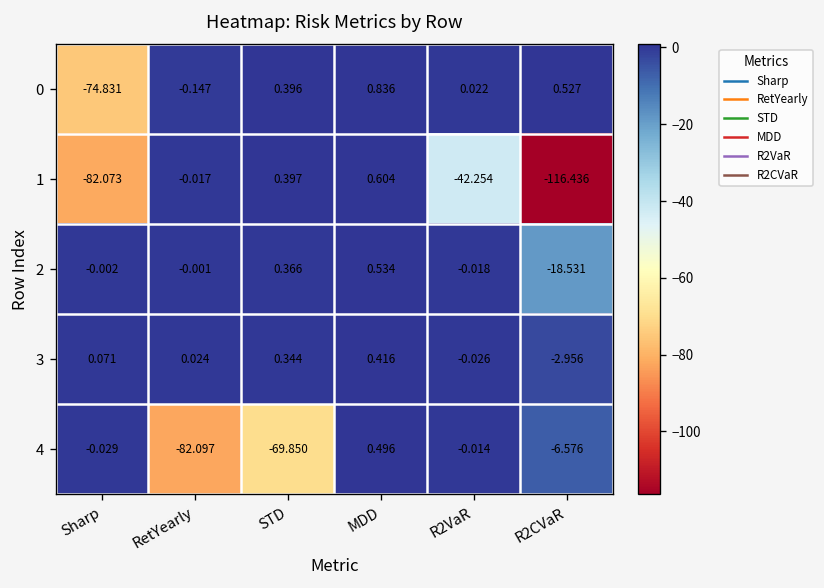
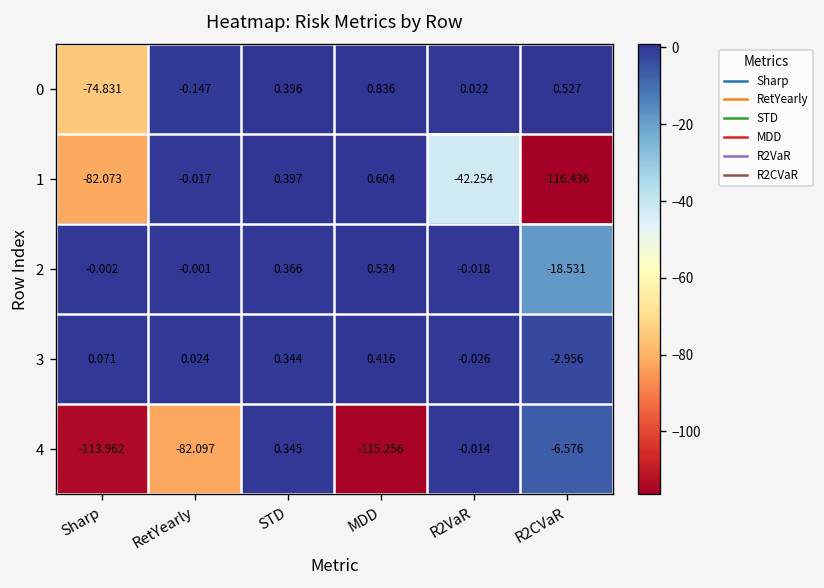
4, Sharp: -0.029 -> -113.962
4, STD: -69.850 -> 0.345
4, MDD: 0.496 -> -115.256
